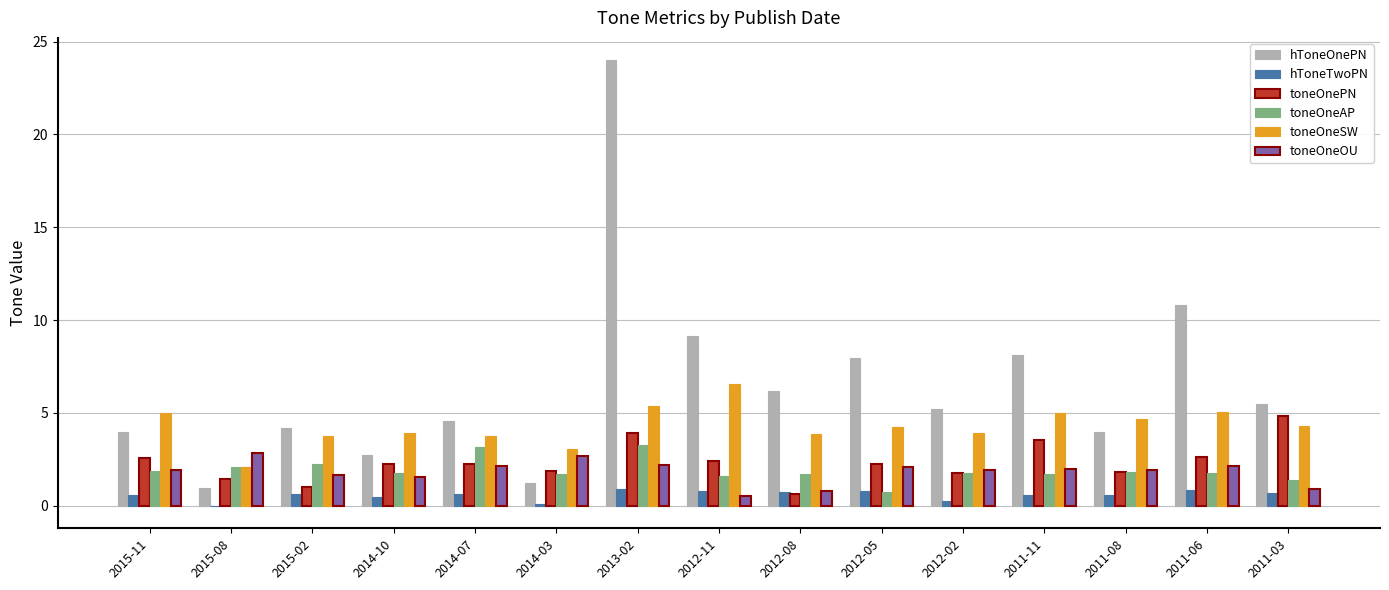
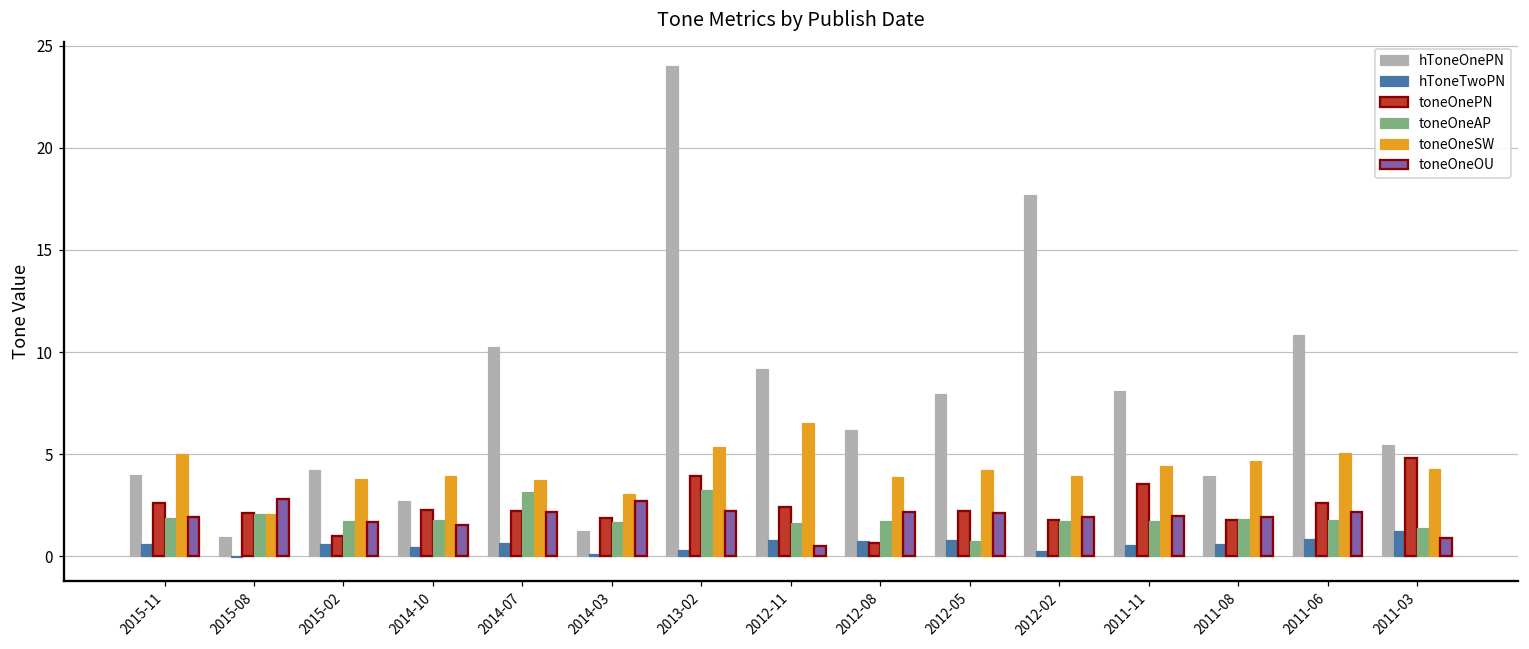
toneOnePN, 2015-08: 1.4 -> 2.1
toneOneAP, 2015-02: 2.2 -> 1.7
hToneOnePN, 2014-07: 4.5 -> 10.2
hToneTwoPN, 2013-02: 0.9 -> 0.3
toneOneOU, 2012-08: 0.8 -> 2.1
hToneOnePN, 2012-02: 5.2 -> 17.7
toneOneSW, 2011-11: 5.0 -> 4.4
hToneTwoPN, 2011-03: 0.7 -> 1.2
